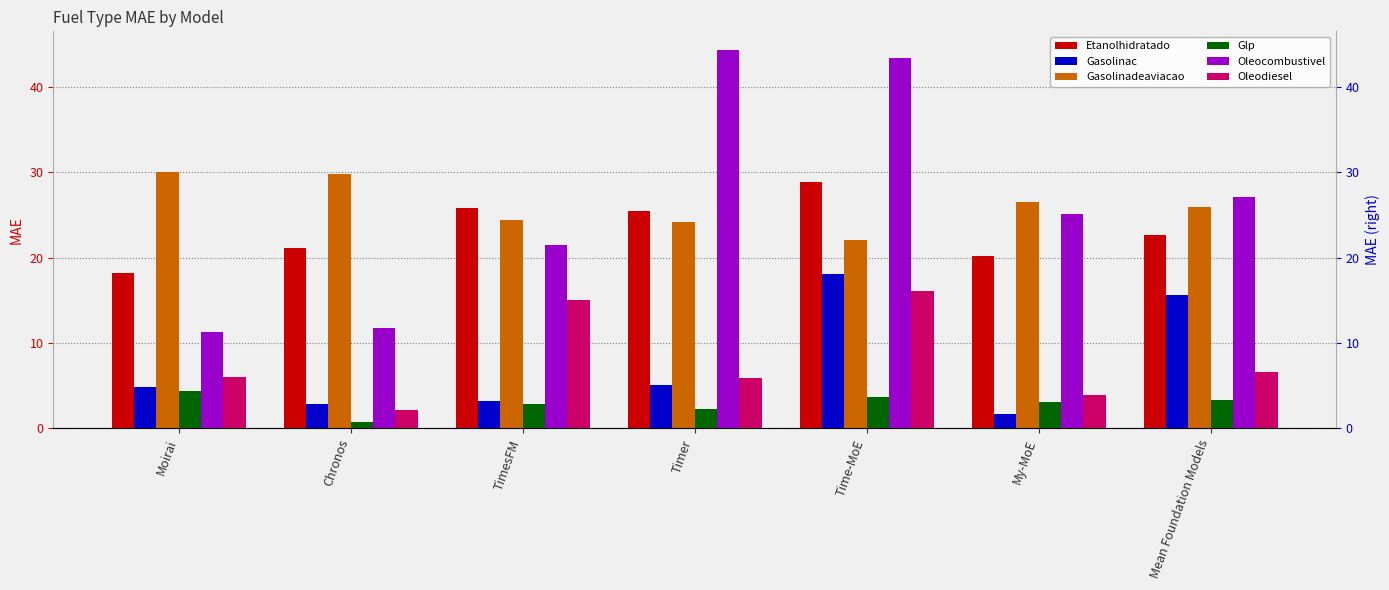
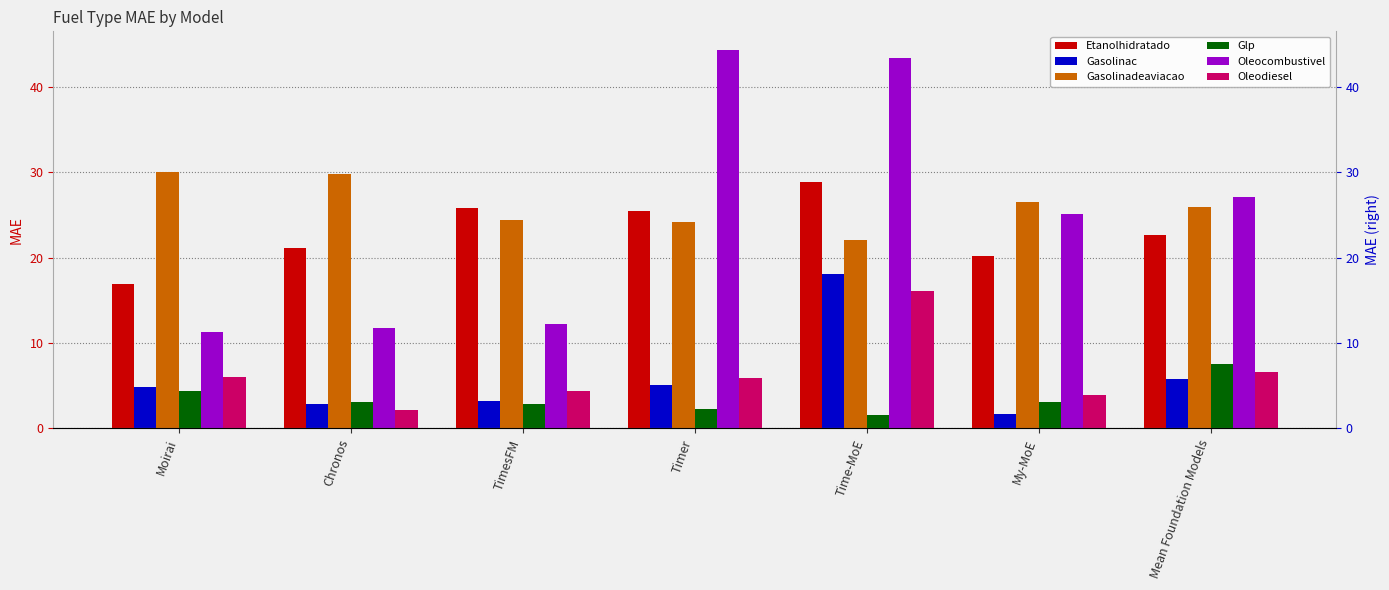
Etanolhidratado, Moirai: 18 -> 17
Glp, Chronos: 1 -> 3
Oleocombustivel, TimesFM: 21 -> 12
Oleodiesel, TimesFM: 15 -> 4
Glp, Time-MoE: 4 -> 2
Gasolinac, Mean Foundation Models: 16 -> 6
Glp, Mean Foundation Models: 3 -> 8
